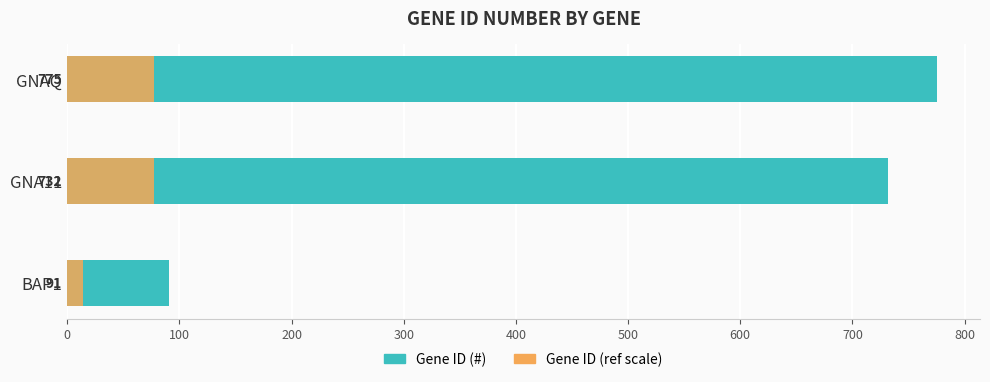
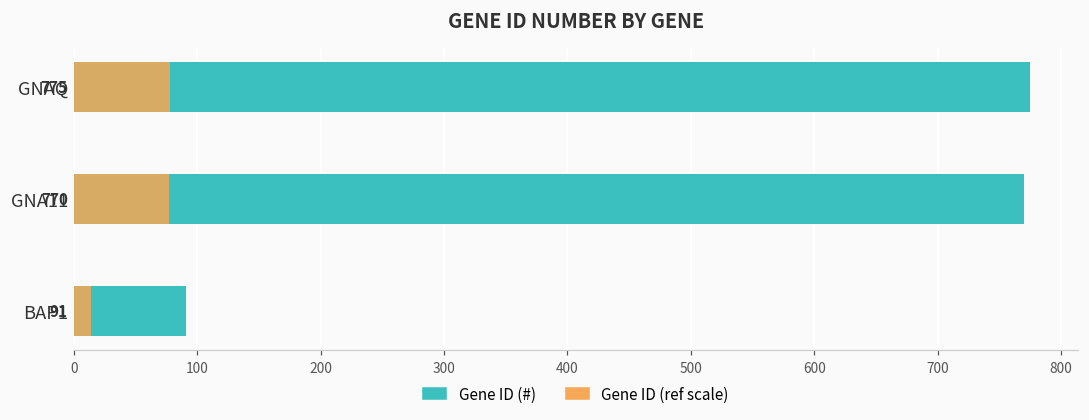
Gene ID (#), GNA11: 732 -> 770
